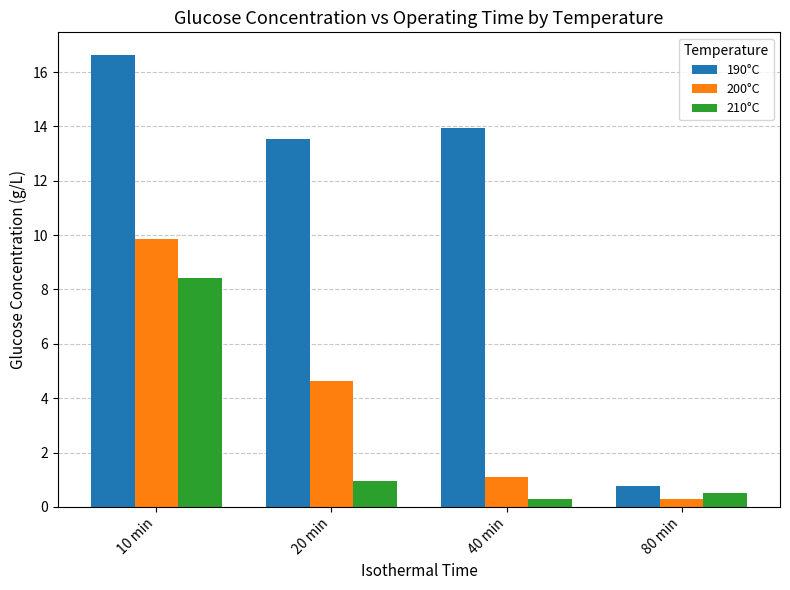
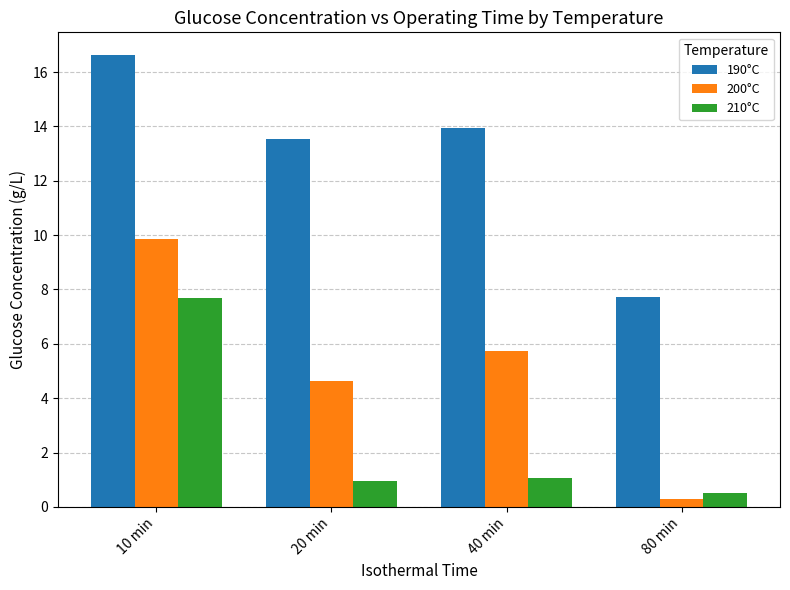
210°C, 10 min: 8.4 -> 7.7
200°C, 40 min: 1.1 -> 5.7
210°C, 40 min: 0.3 -> 1.1
190°C, 80 min: 0.8 -> 7.7
